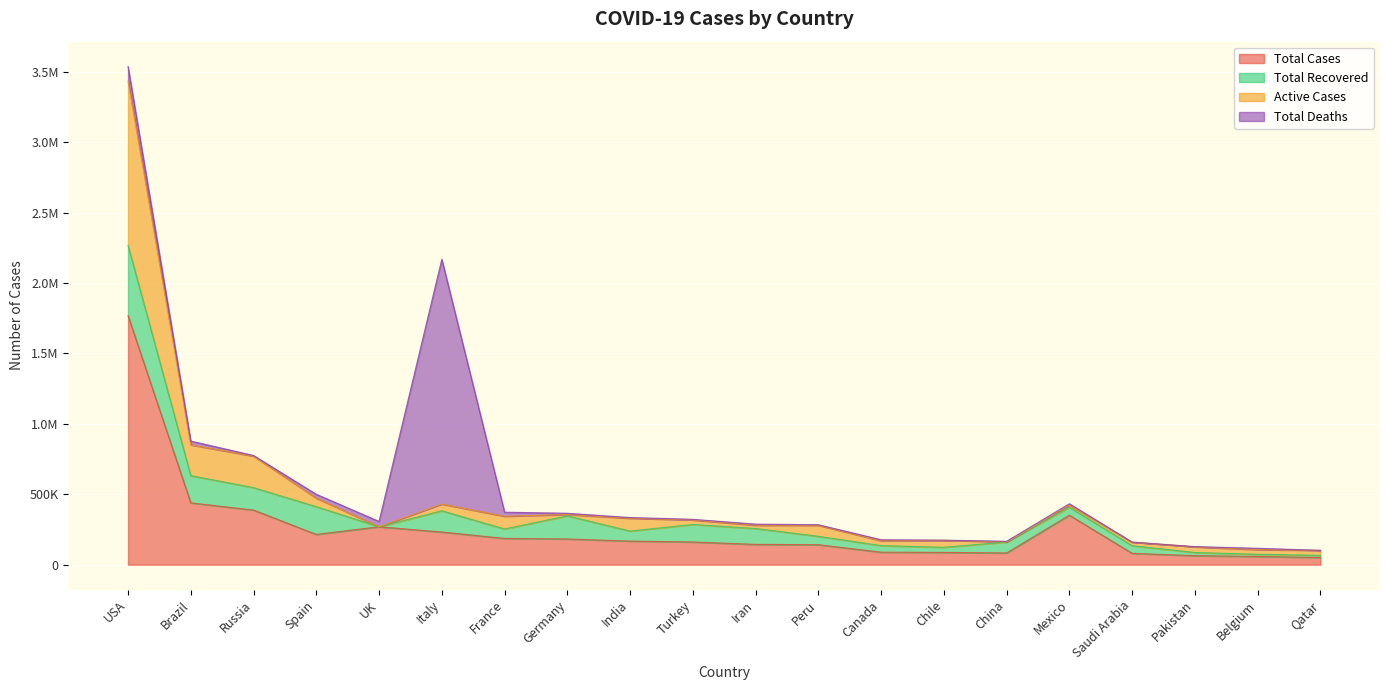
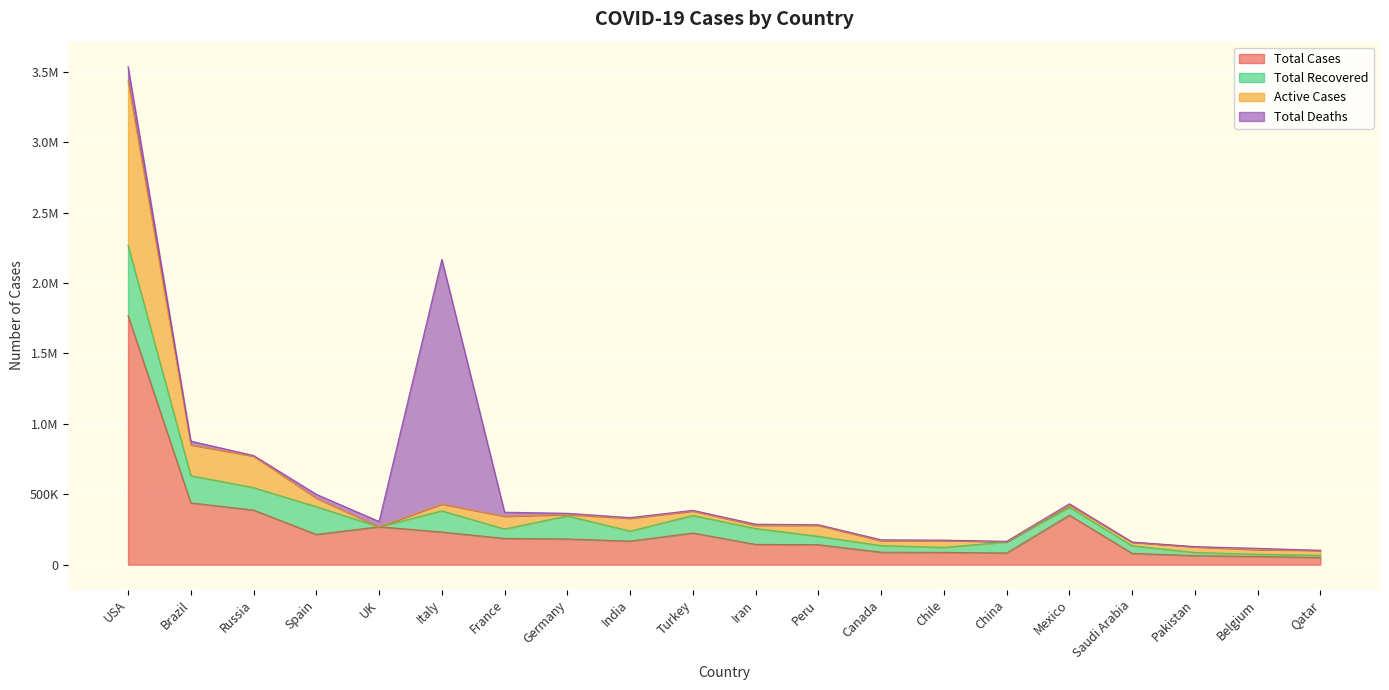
Total Cases, Turkey: 160000 -> 220000
